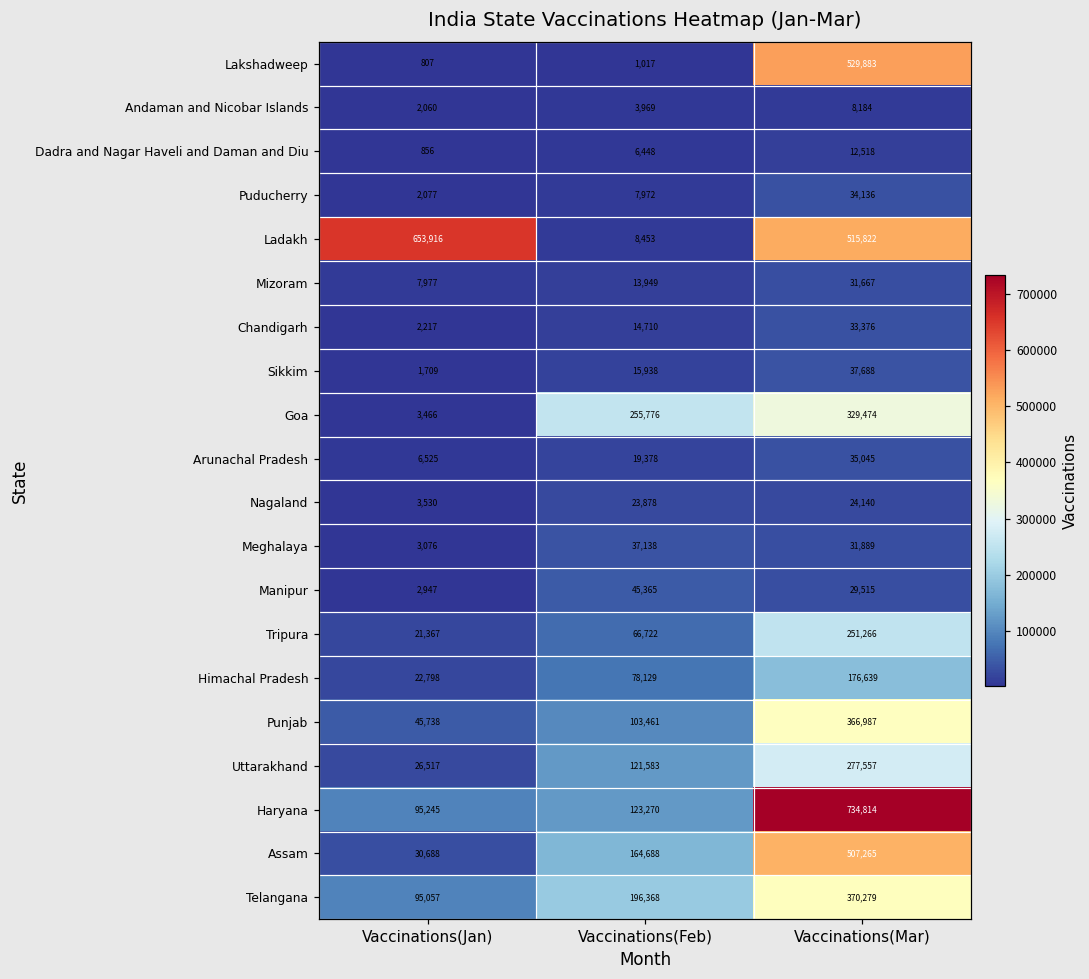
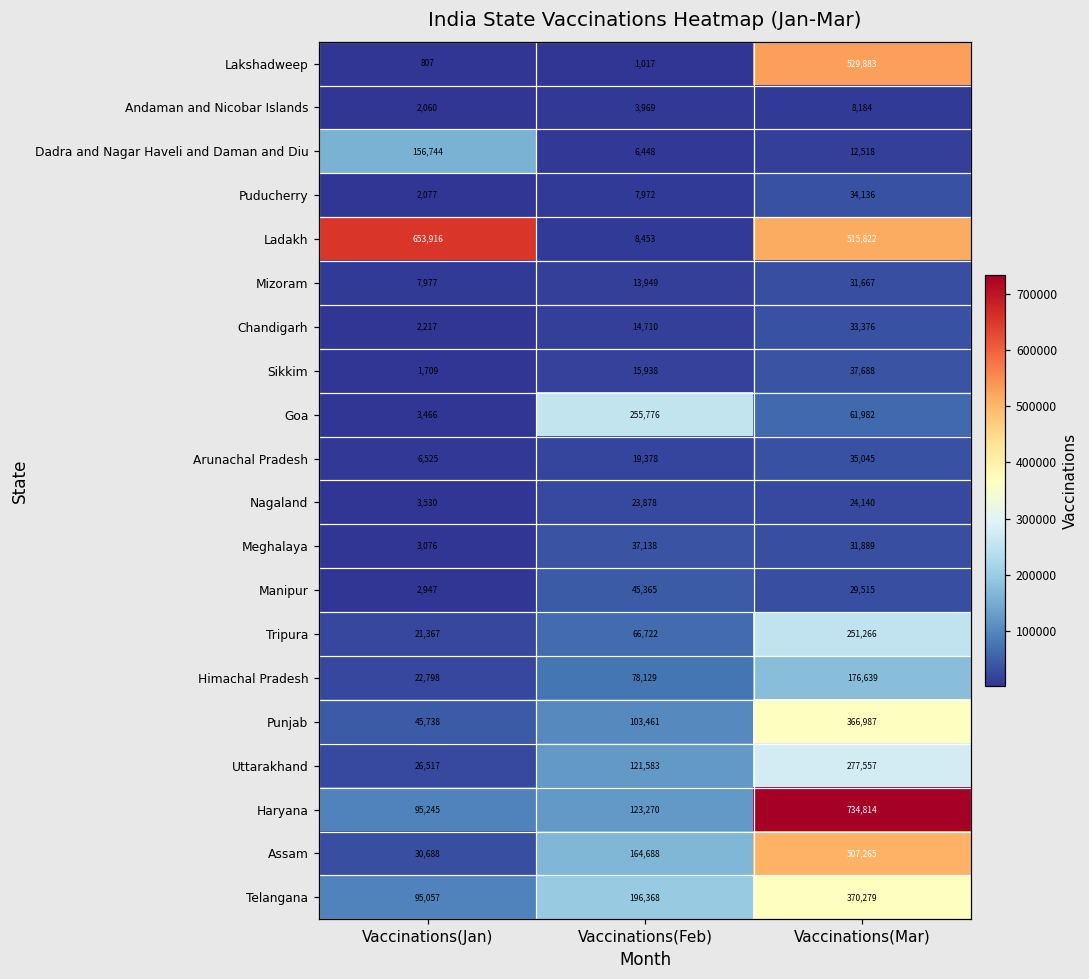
Dadra and Nagar Haveli and Daman and Diu, Vaccinations(Jan): 856 -> 156,744
Goa, Vaccinations(Mar): 329,474 -> 61,982
